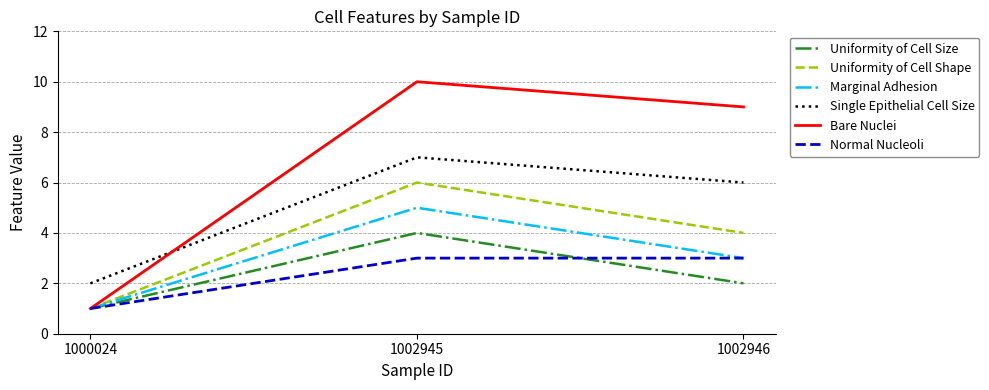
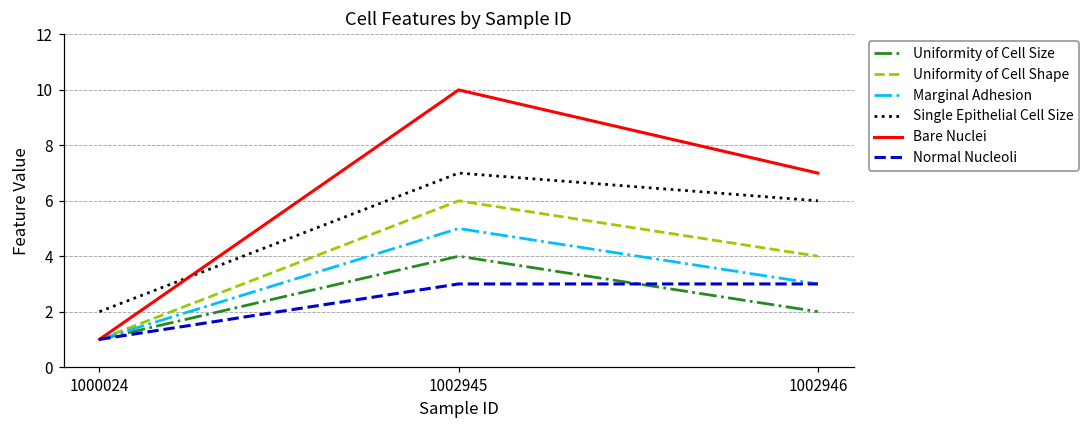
Bare Nuclei, 1002946: 9 -> 7
